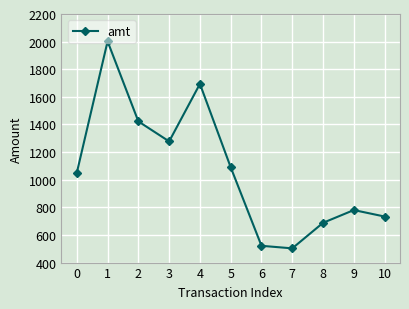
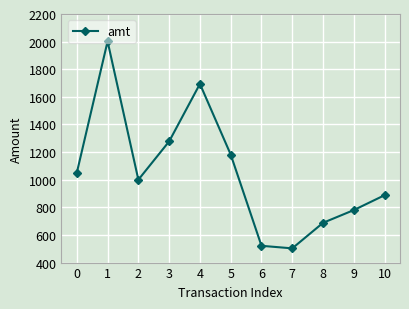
2: 1420 -> 1000
5: 1090 -> 1180
10: 730 -> 890
